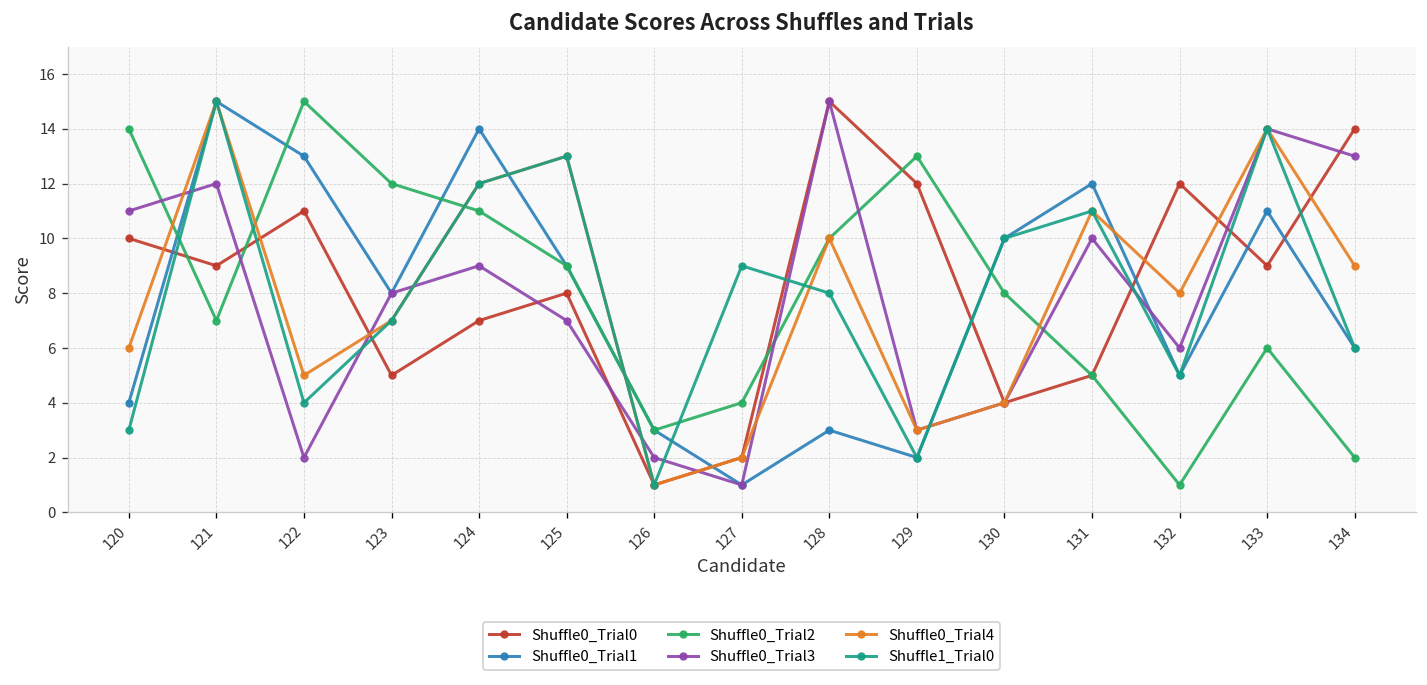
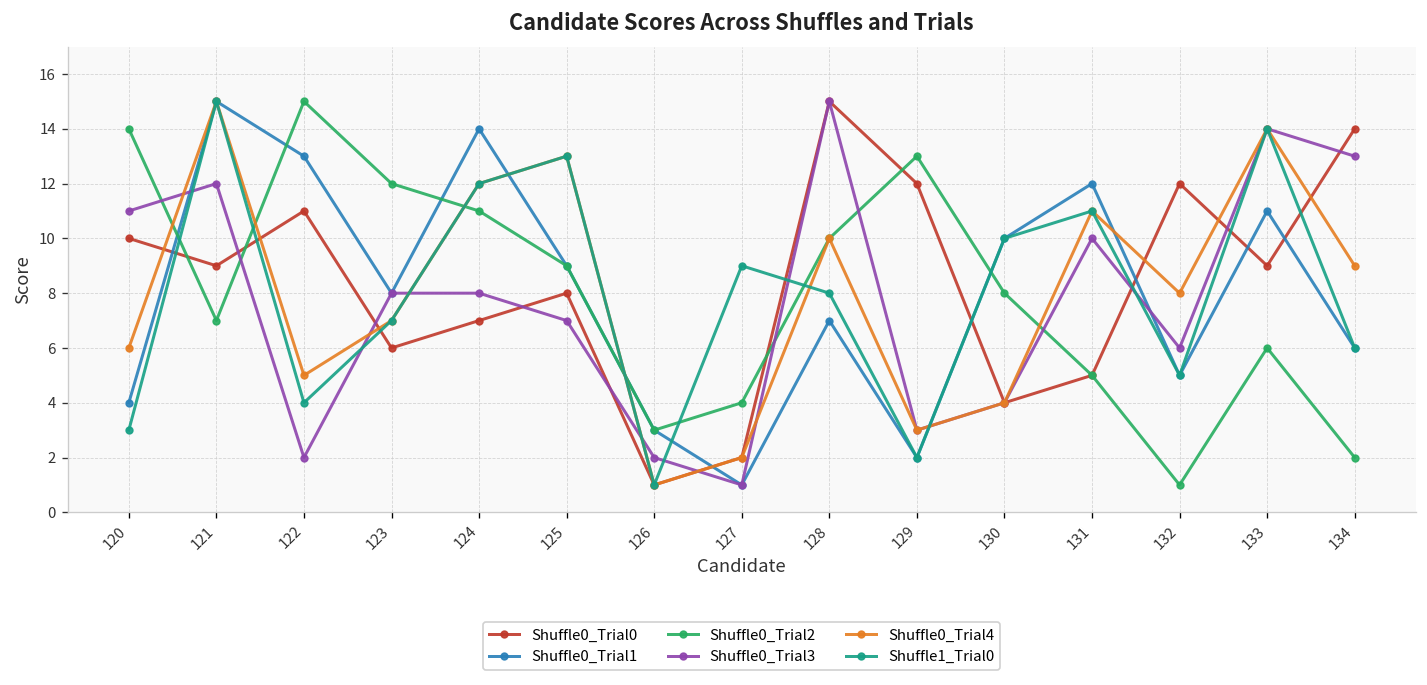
Shuffle0_Trial0, 123: 5 -> 6
Shuffle0_Trial3, 124: 9 -> 8
Shuffle0_Trial1, 128: 3 -> 7
